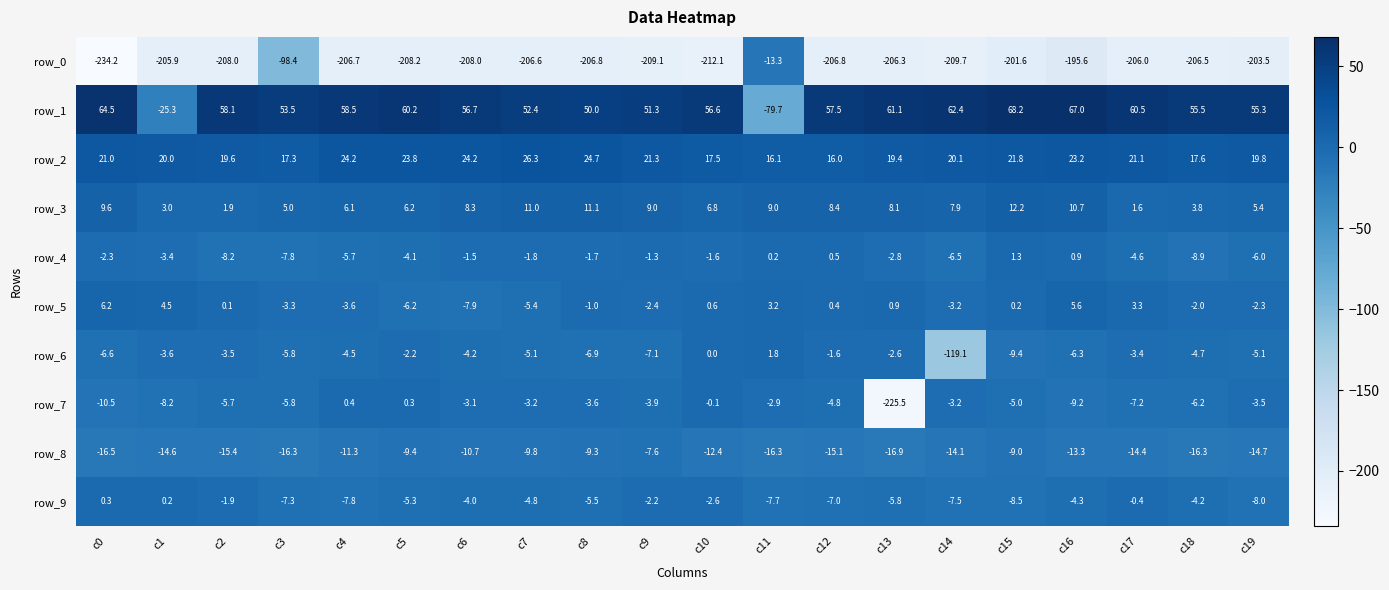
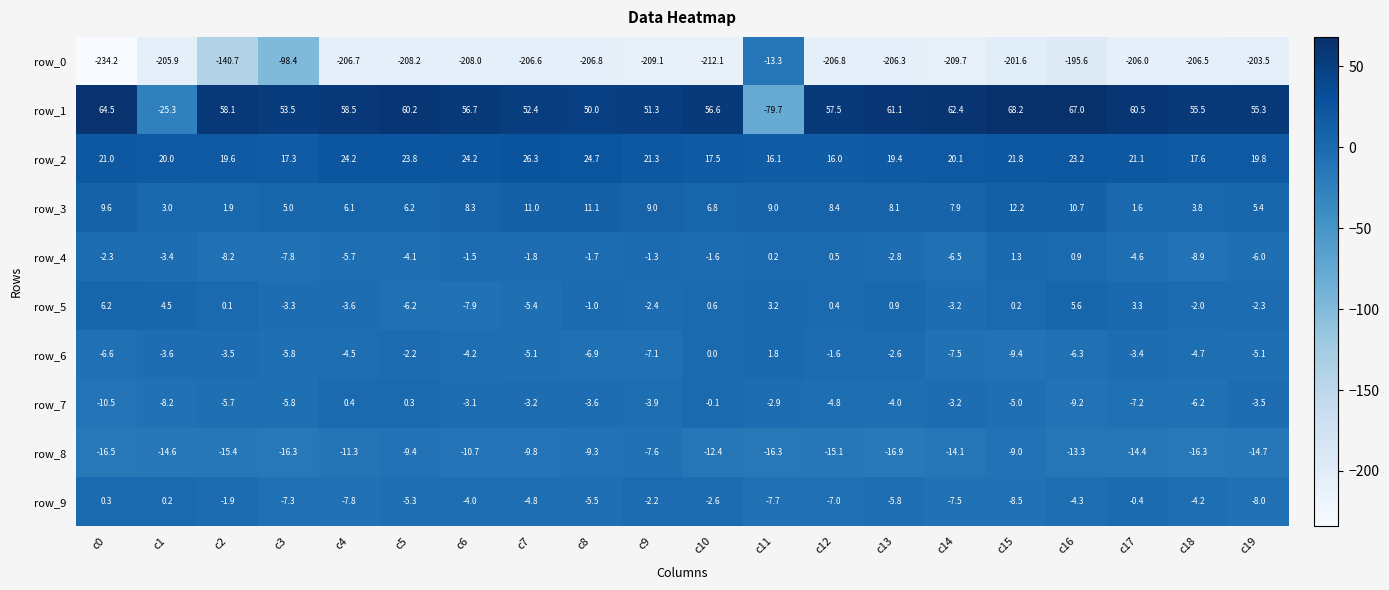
row_0, c2: -208.0 -> -140.7
row_6, c14: -119.1 -> -7.5
row_7, c13: -225.5 -> -4.0
